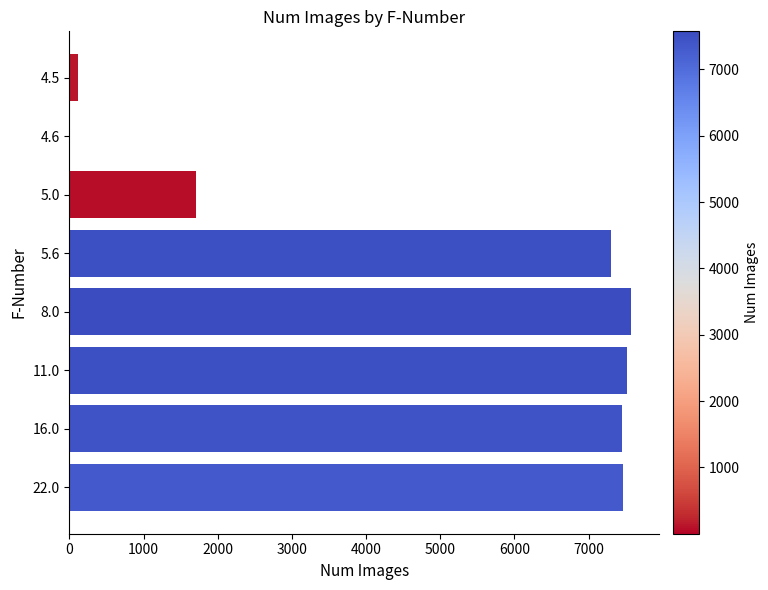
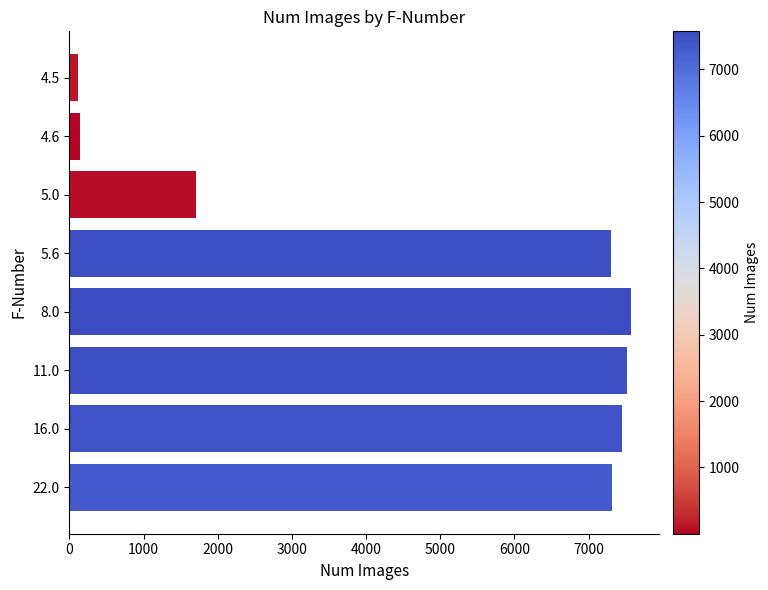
4.6: 0 -> 100
22.0: 7500 -> 7300
